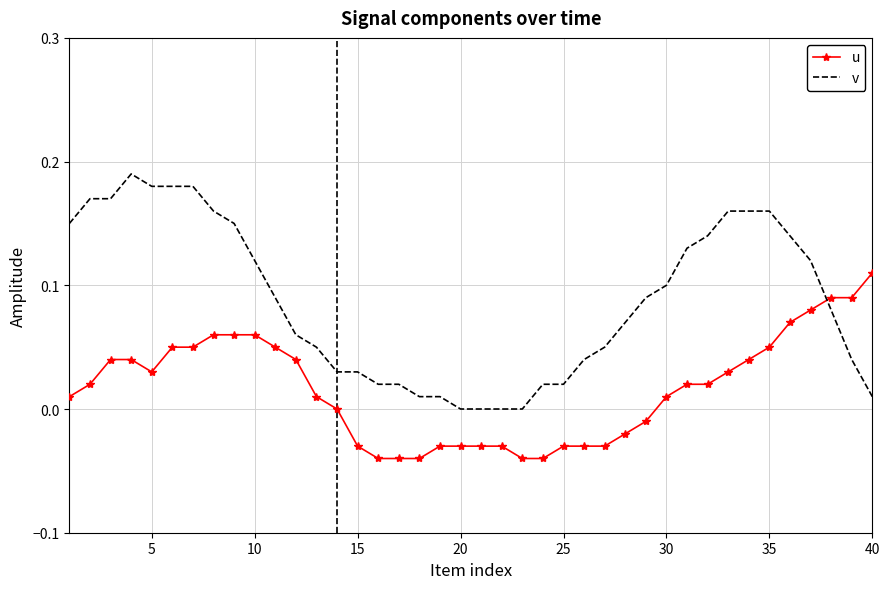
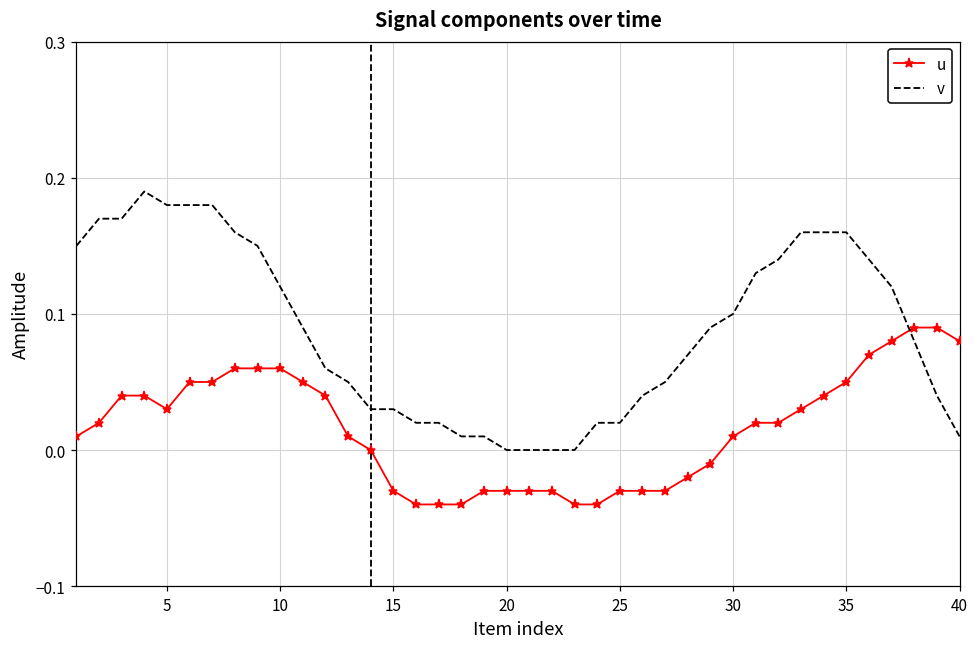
u, 40: 0.11 -> 0.08
